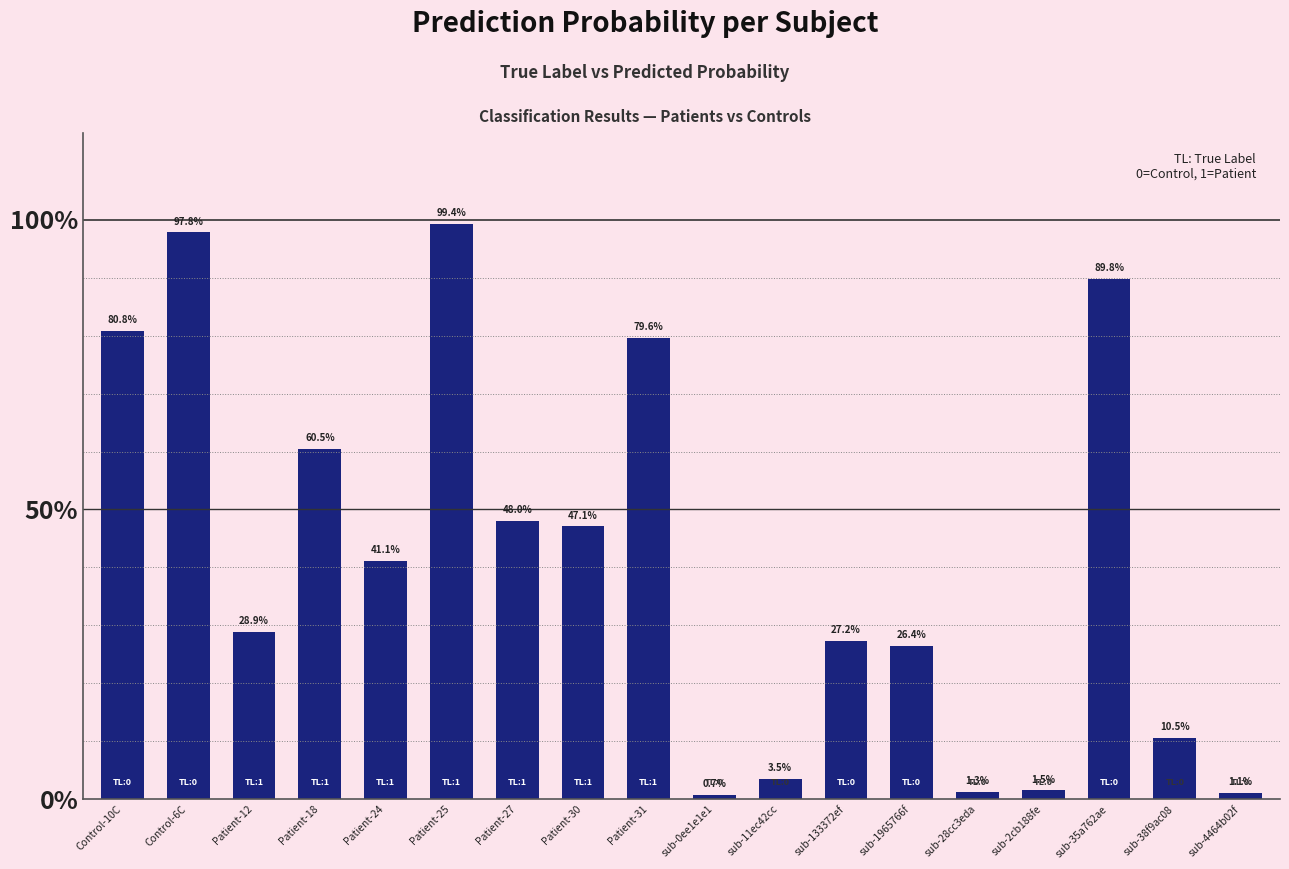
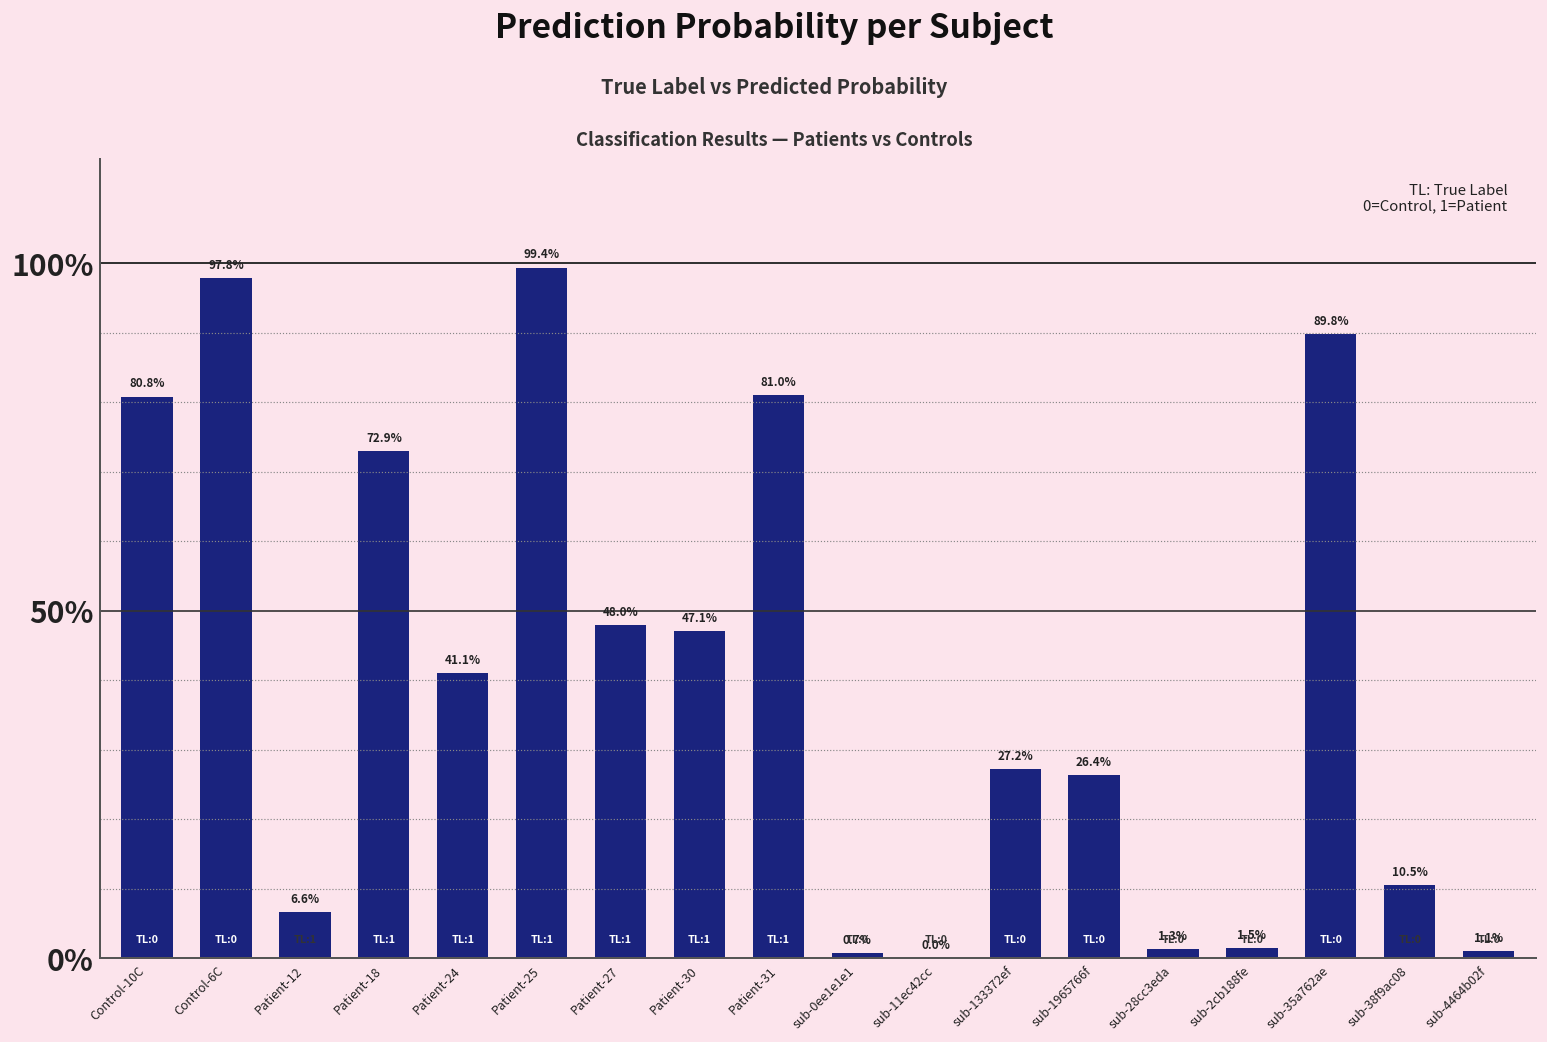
Patient-12: 28.9% -> 6.6%
Patient-18: 60.5% -> 72.9%
Patient-31: 79.6% -> 81.0%
sub-11ec42cc: 3.5% -> 0.0%
